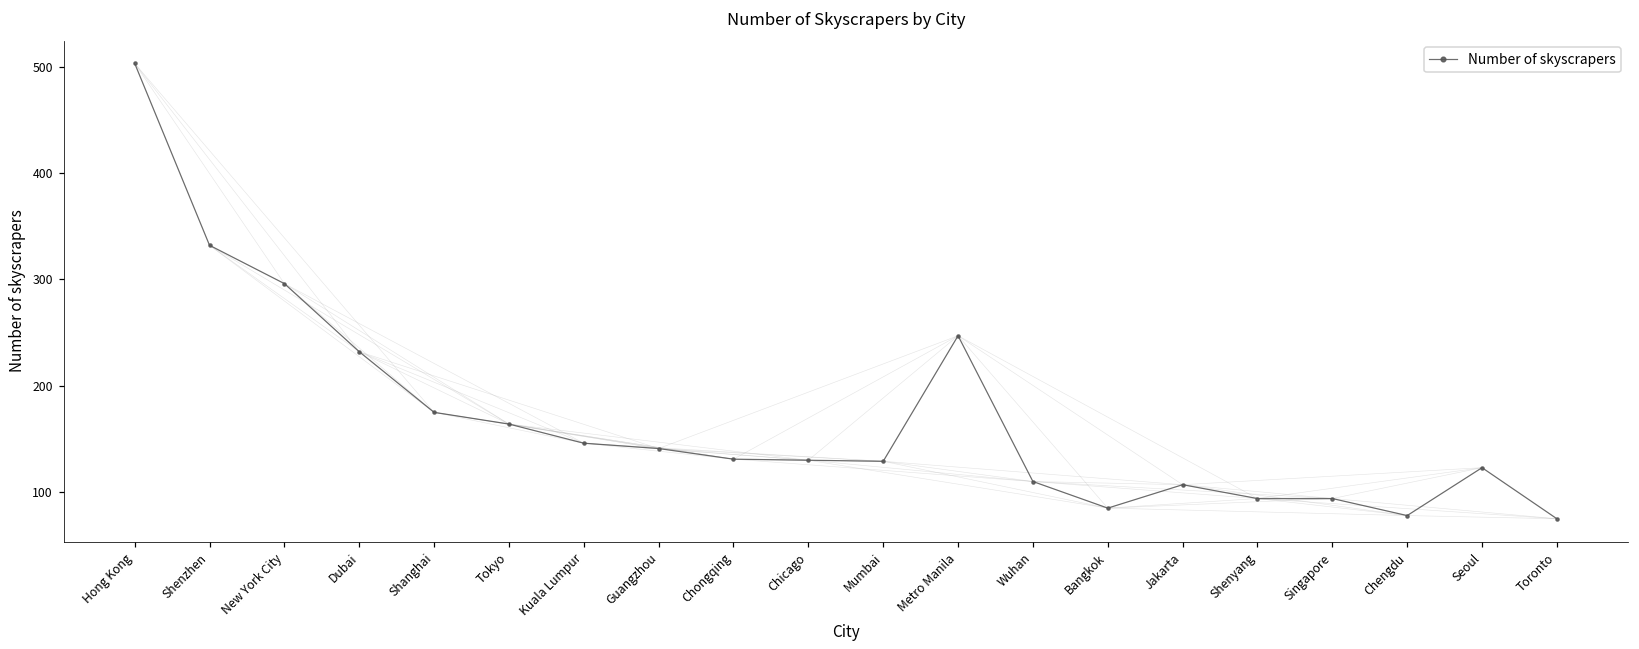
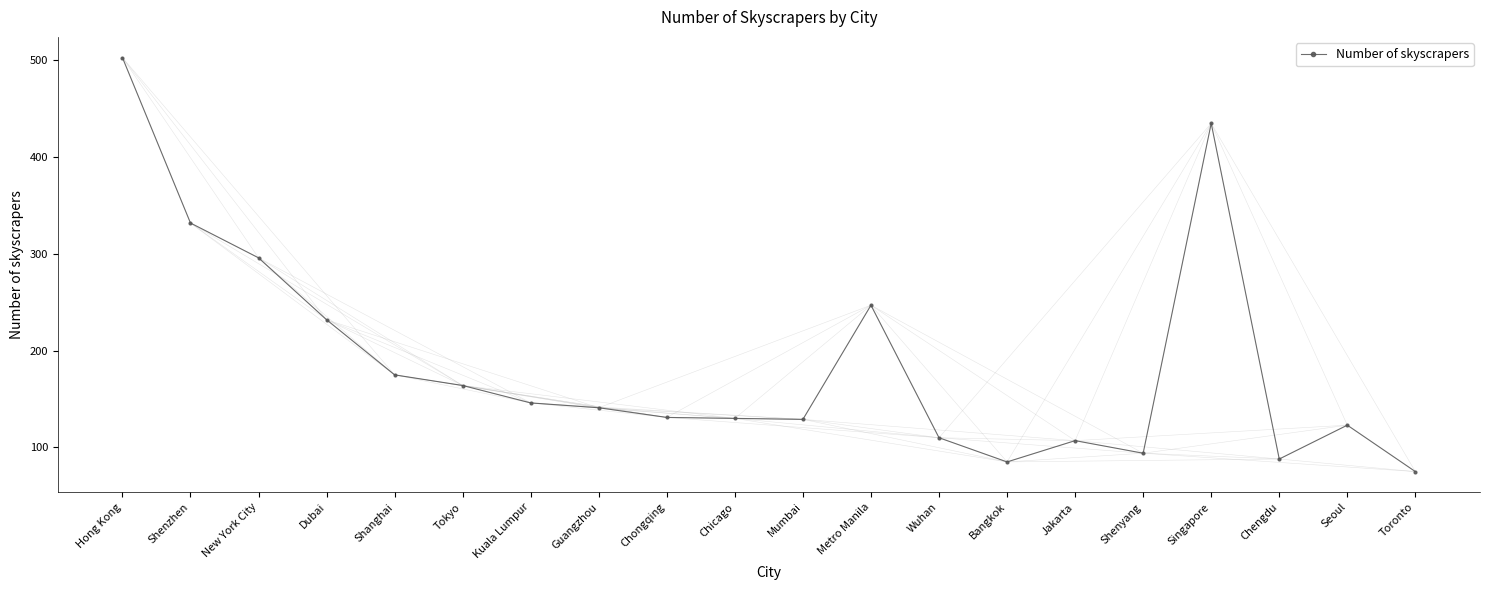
Number of skyscrapers, Singapore: 90 -> 440
Number of skyscrapers, Chengdu: 80 -> 90
